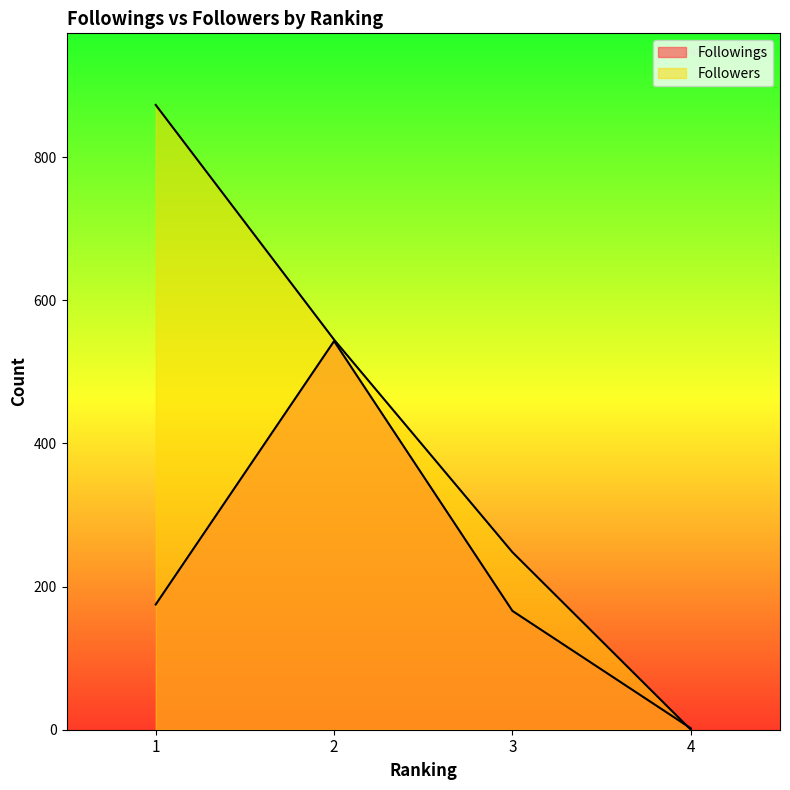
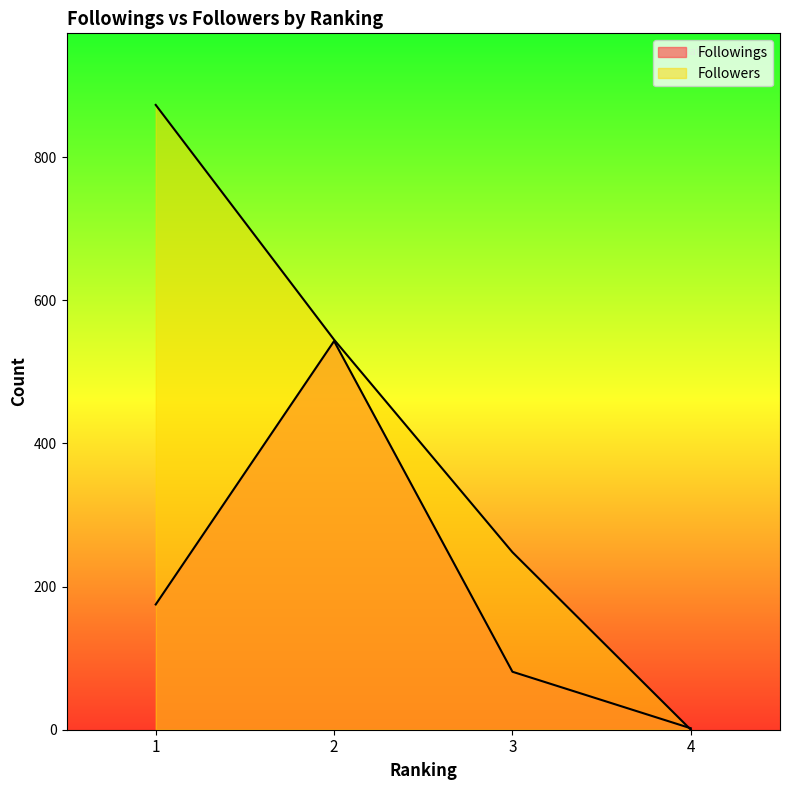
Followings, 3: 170 -> 80
